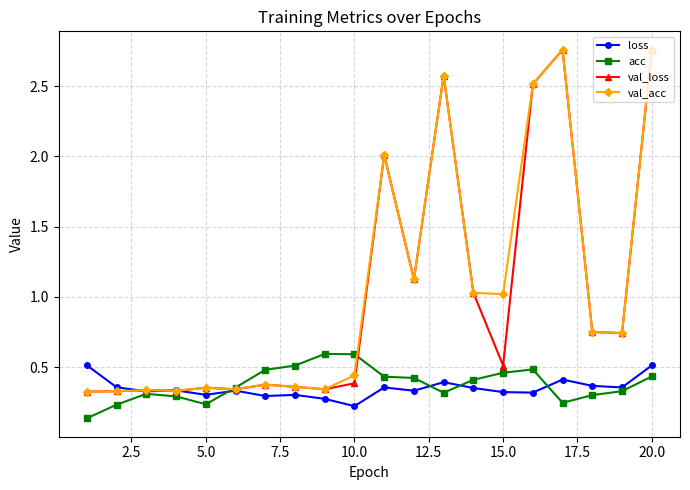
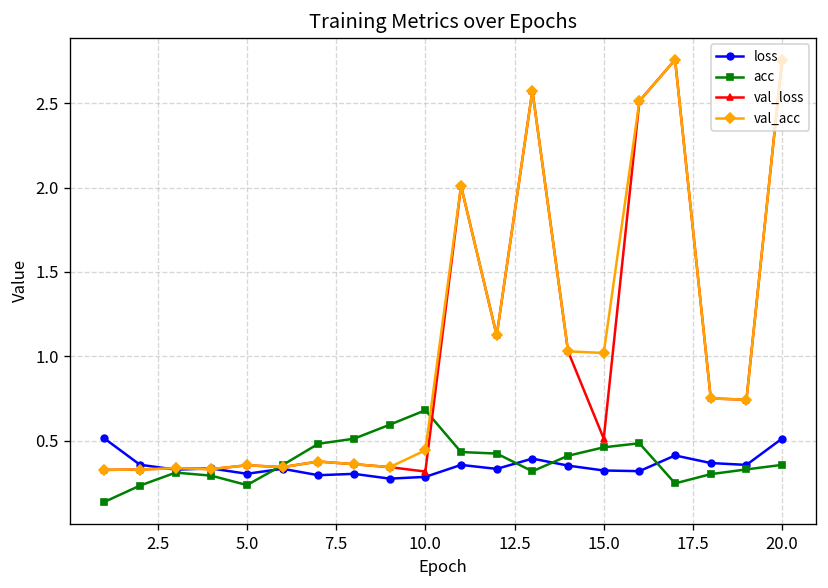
loss, 10.0: 0.22 -> 0.28
acc, 10.0: 0.59 -> 0.68
val_loss, 10.0: 0.39 -> 0.32
acc, 20.0: 0.43 -> 0.36
